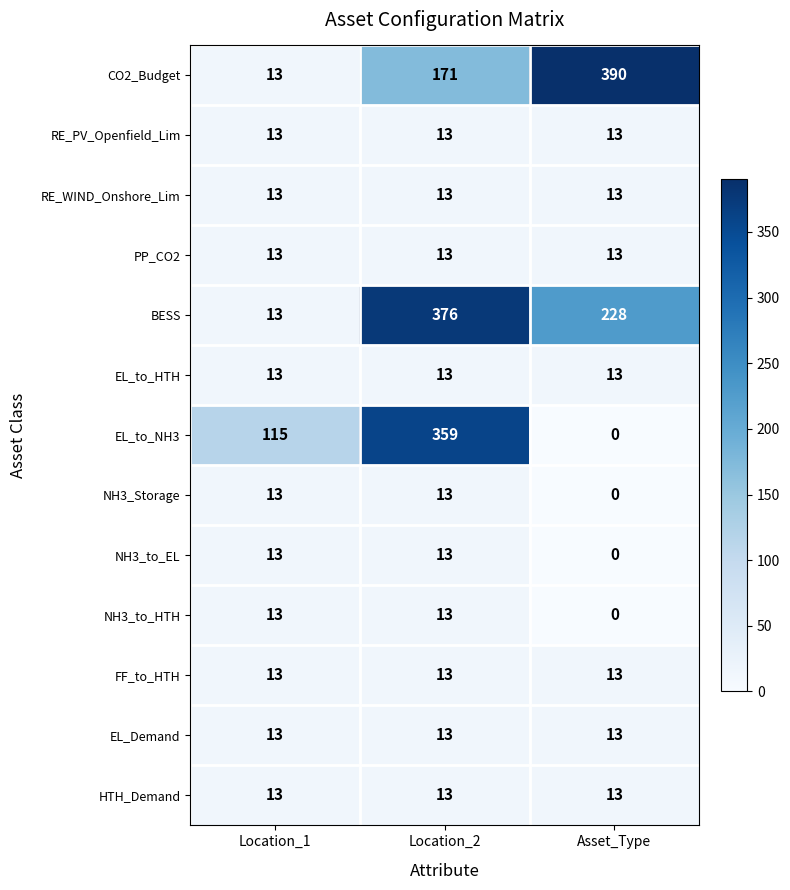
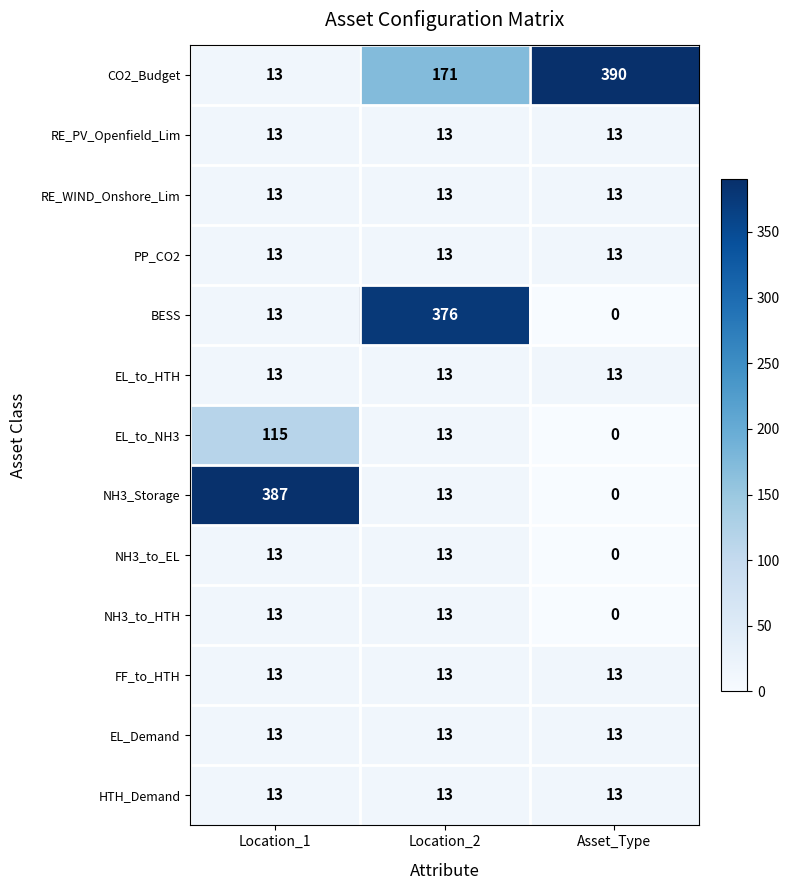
BESS, Asset_Type: 228 -> 0
EL_to_NH3, Location_2: 359 -> 13
NH3_Storage, Location_1: 13 -> 387
